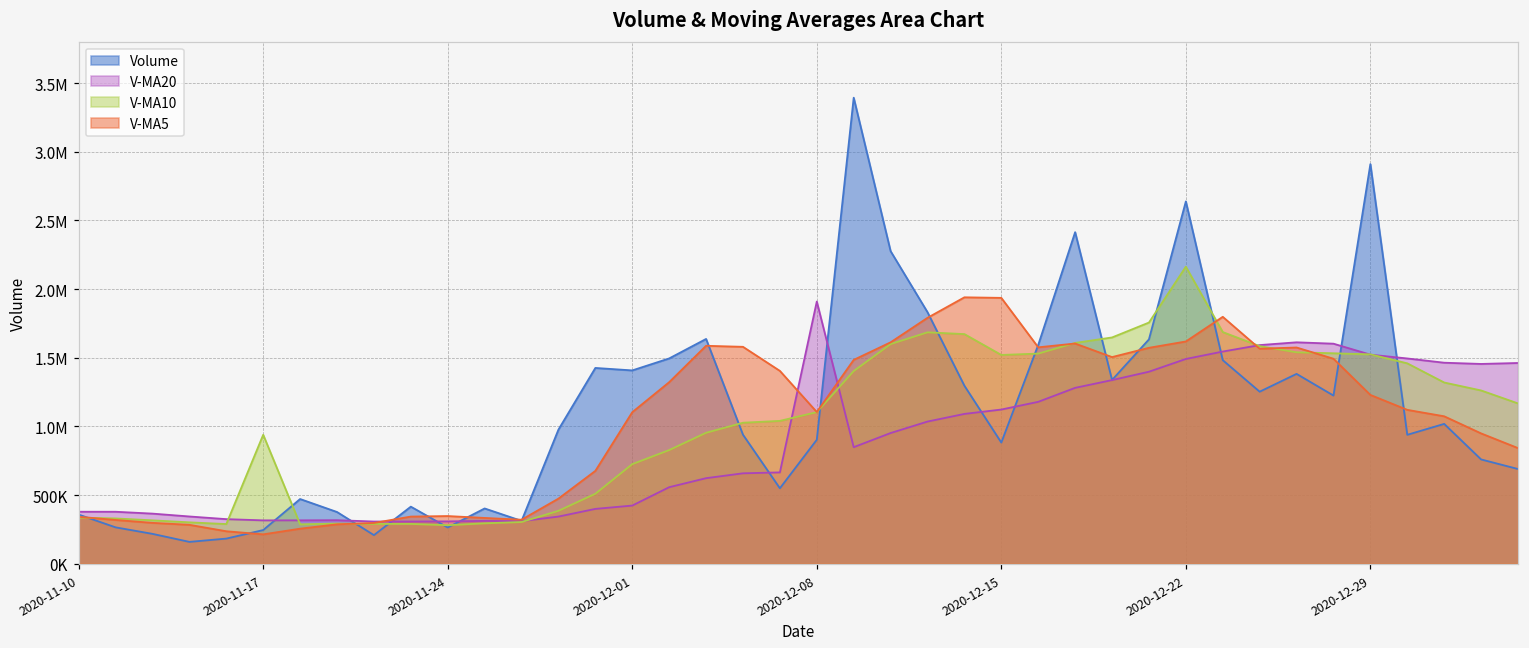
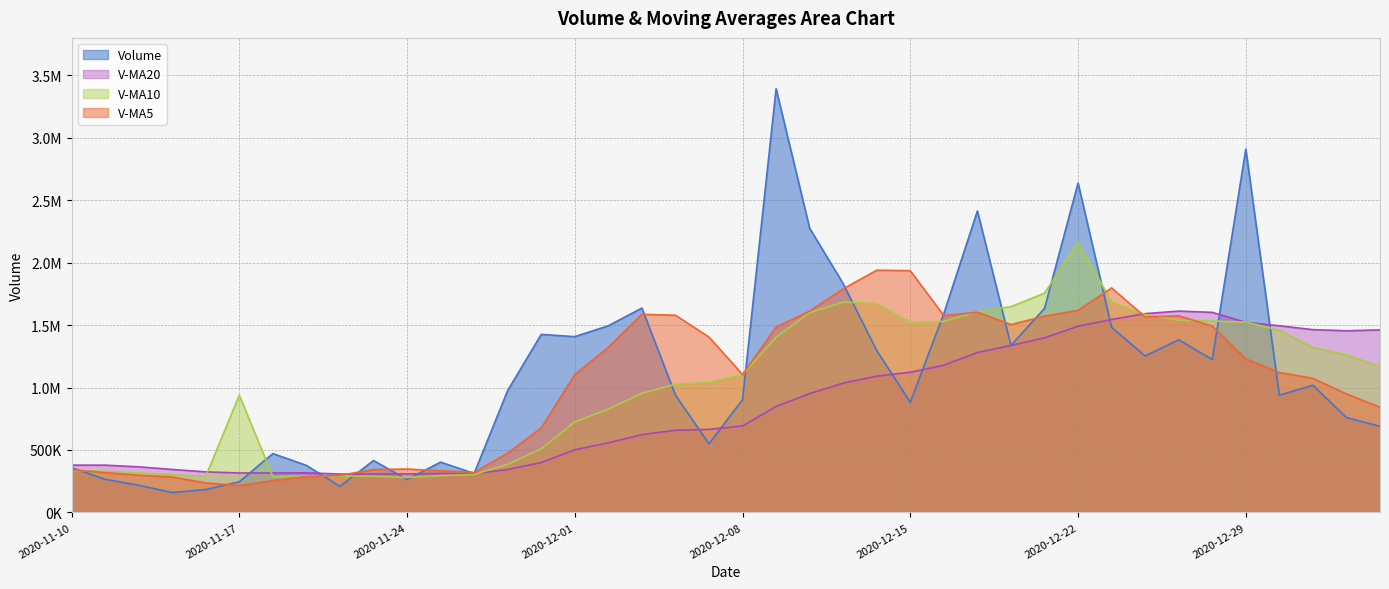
V-MA20, 2020-12-01: 420000 -> 500000
V-MA20, 2020-12-08: 1910000 -> 690000
